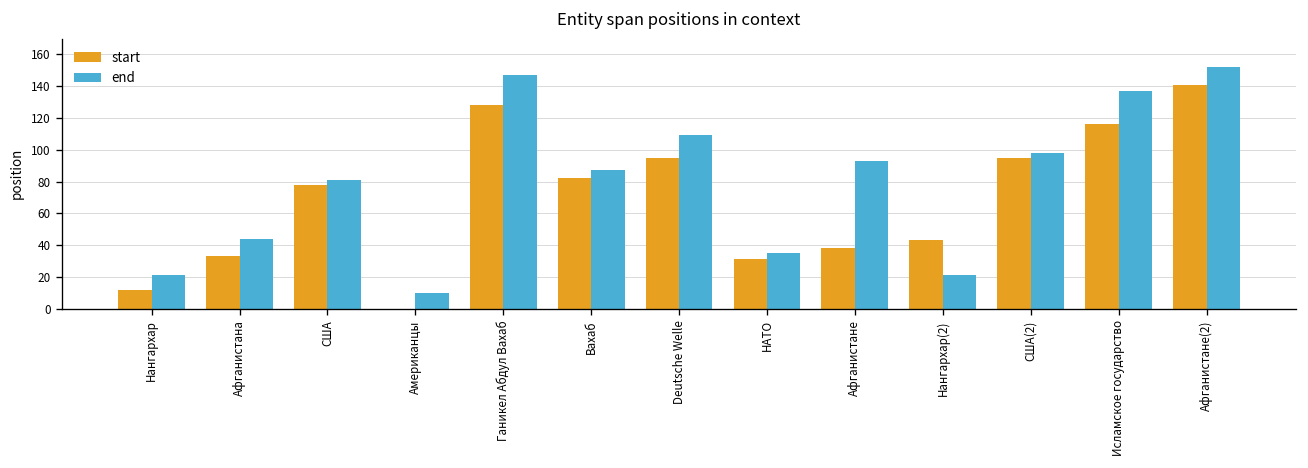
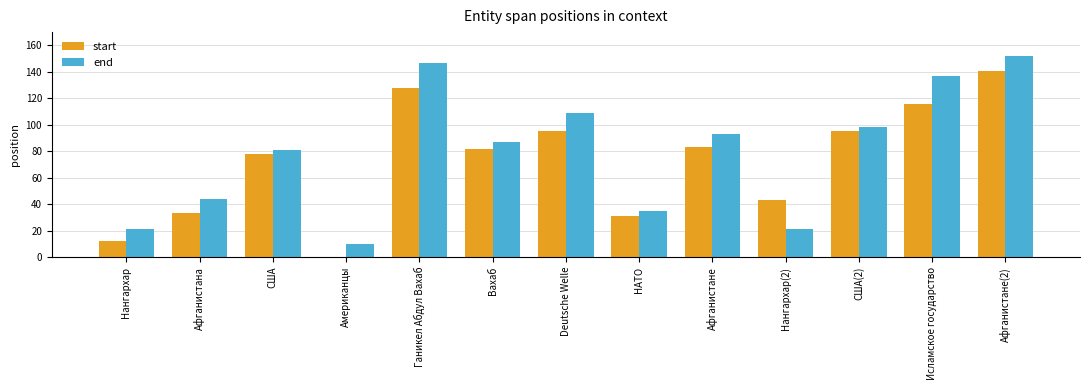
start, Афганистане: 38 -> 83
